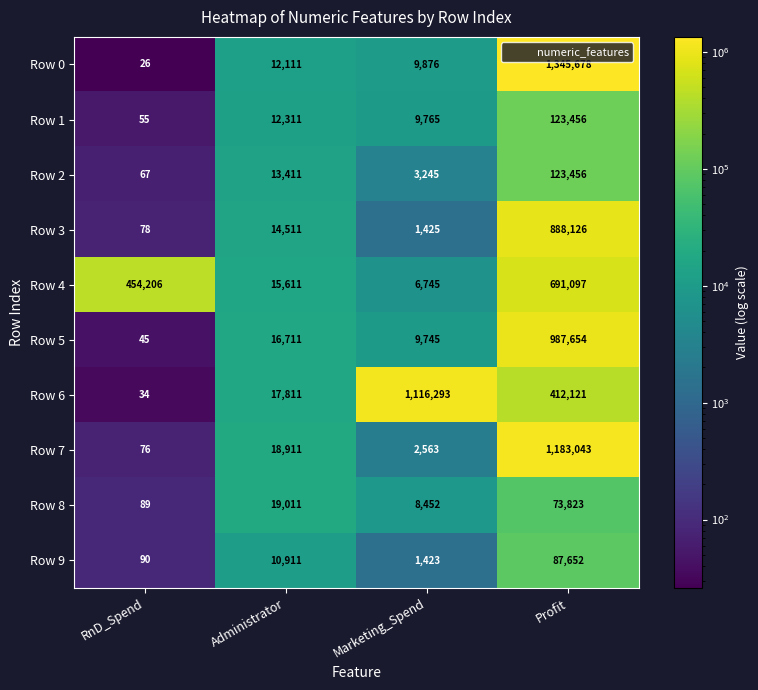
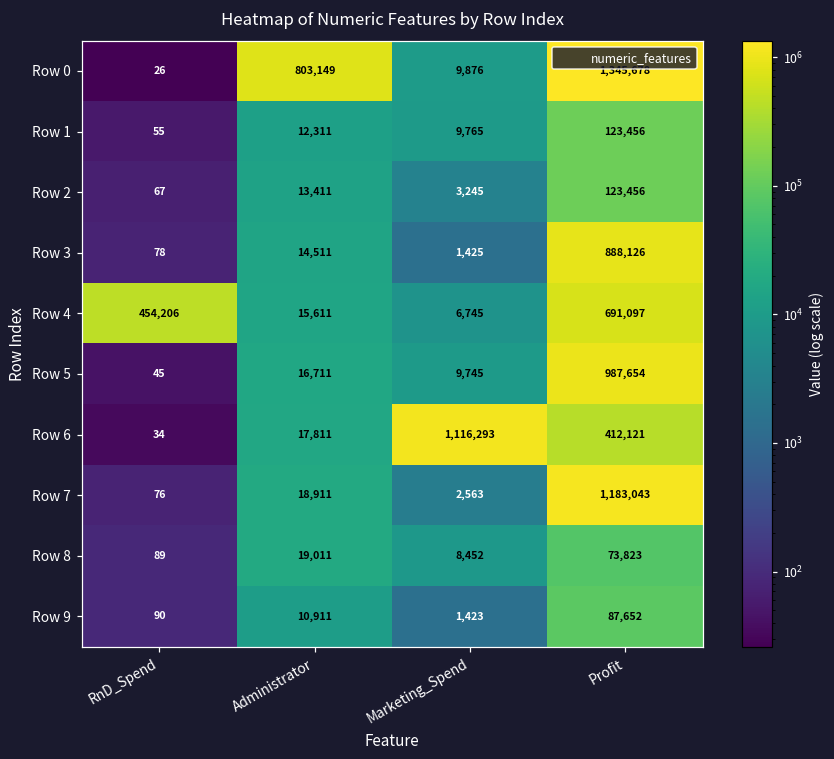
Row 0, Administrator: 12,111 -> 803,149
